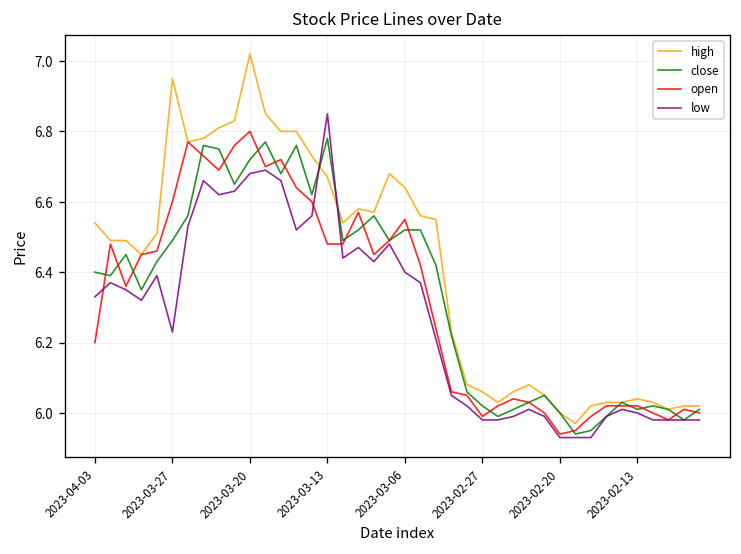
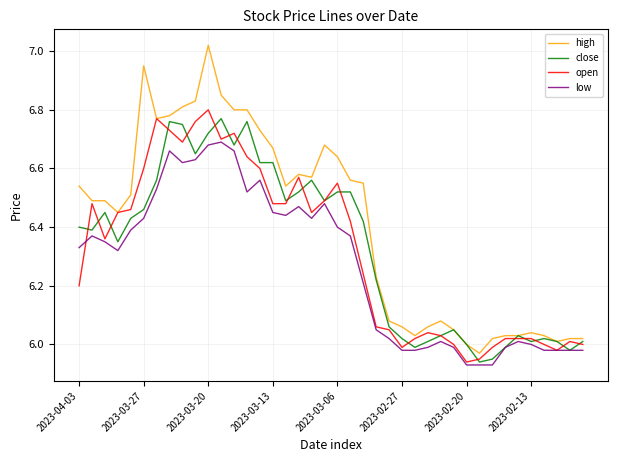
close, 2023-03-27: 6.49 -> 6.46
low, 2023-03-27: 6.23 -> 6.43
close, 2023-03-13: 6.78 -> 6.62
low, 2023-03-13: 6.85 -> 6.45
